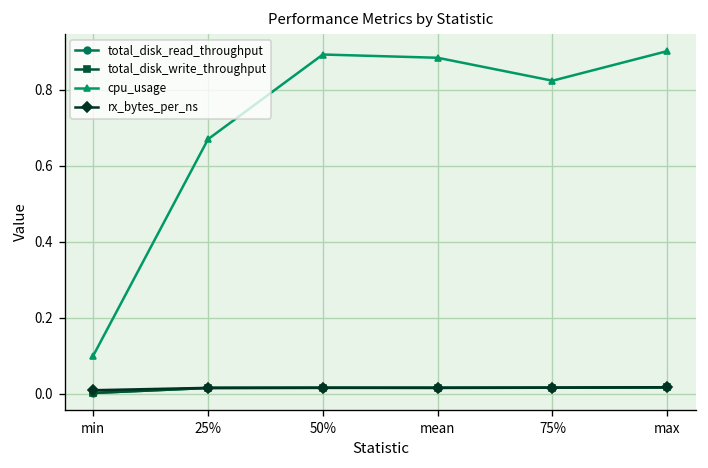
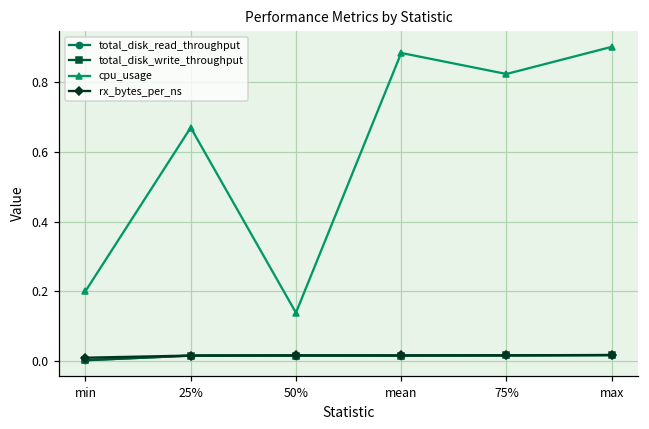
cpu_usage, min: 0.1 -> 0.2
cpu_usage, 50%: 0.89 -> 0.14
